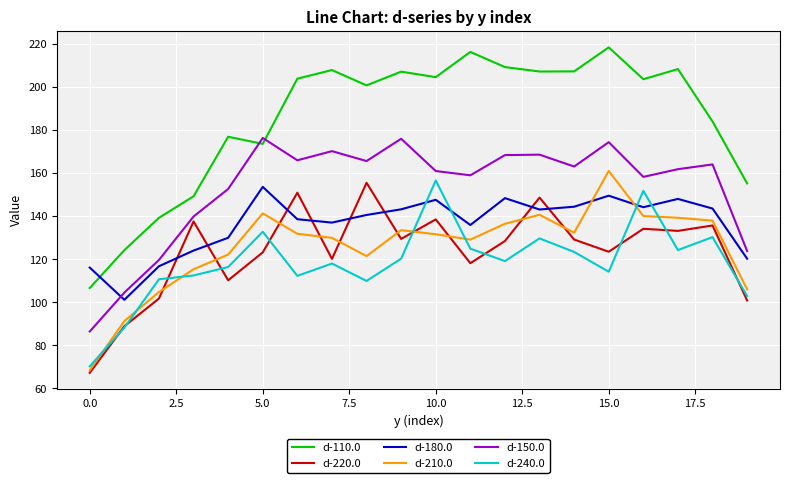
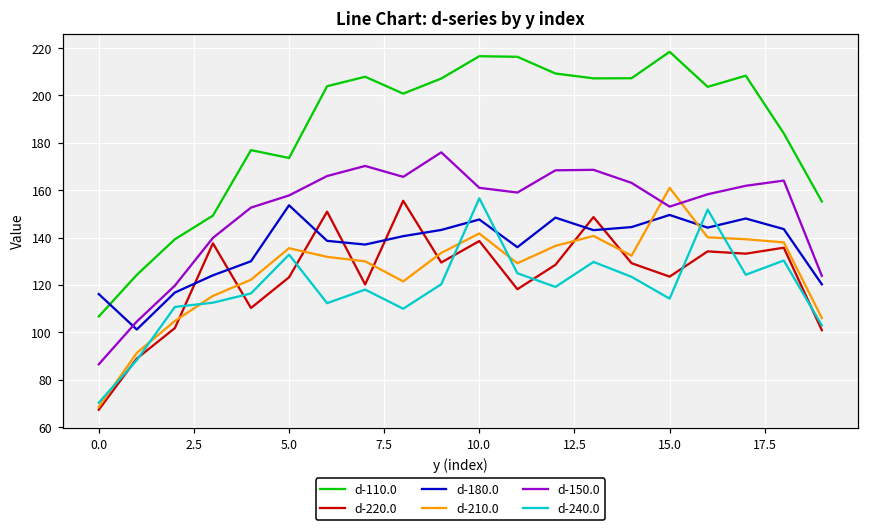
d-210.0, 5.0: 141 -> 135
d-150.0, 5.0: 176 -> 158
d-110.0, 10.0: 205 -> 217
d-210.0, 10.0: 132 -> 142
d-150.0, 15.0: 174 -> 153
